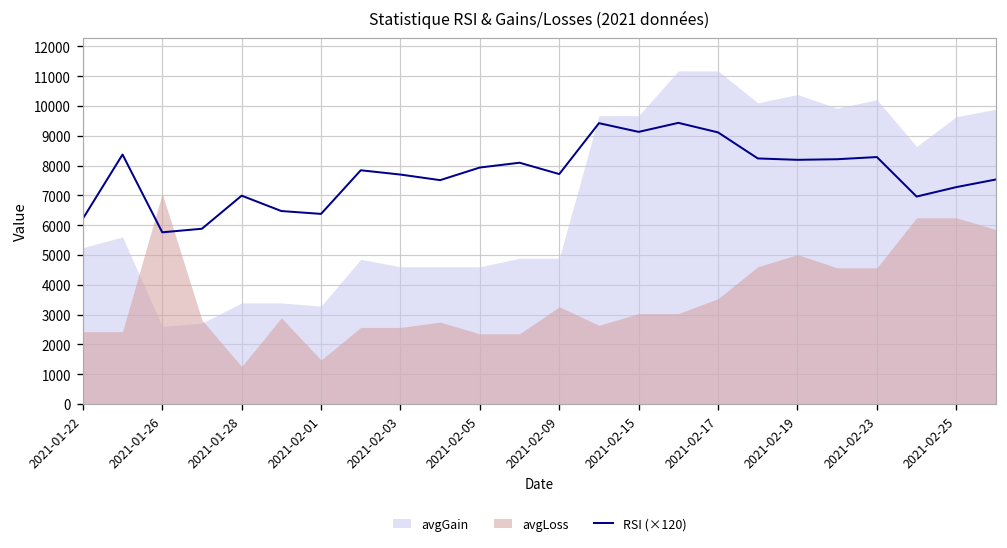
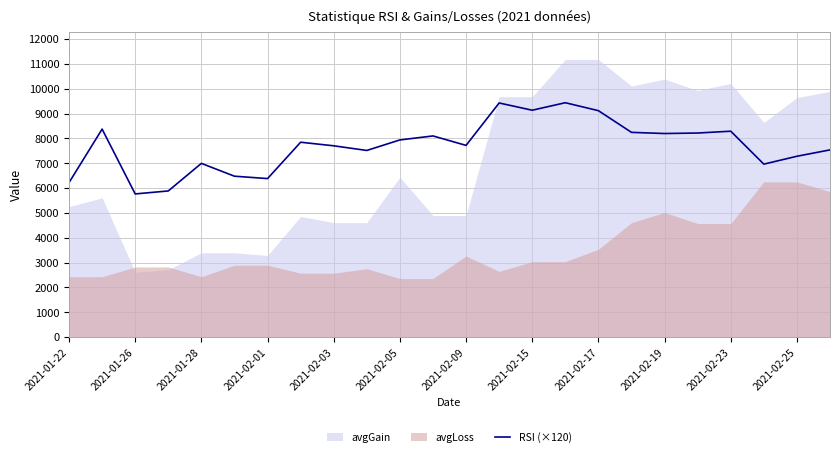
avgLoss, 2021-01-26: 7100 -> 2800
avgLoss, 2021-01-28: 1300 -> 2400
avgLoss, 2021-02-01: 1500 -> 2900
avgGain, 2021-02-05: 4600 -> 6400
